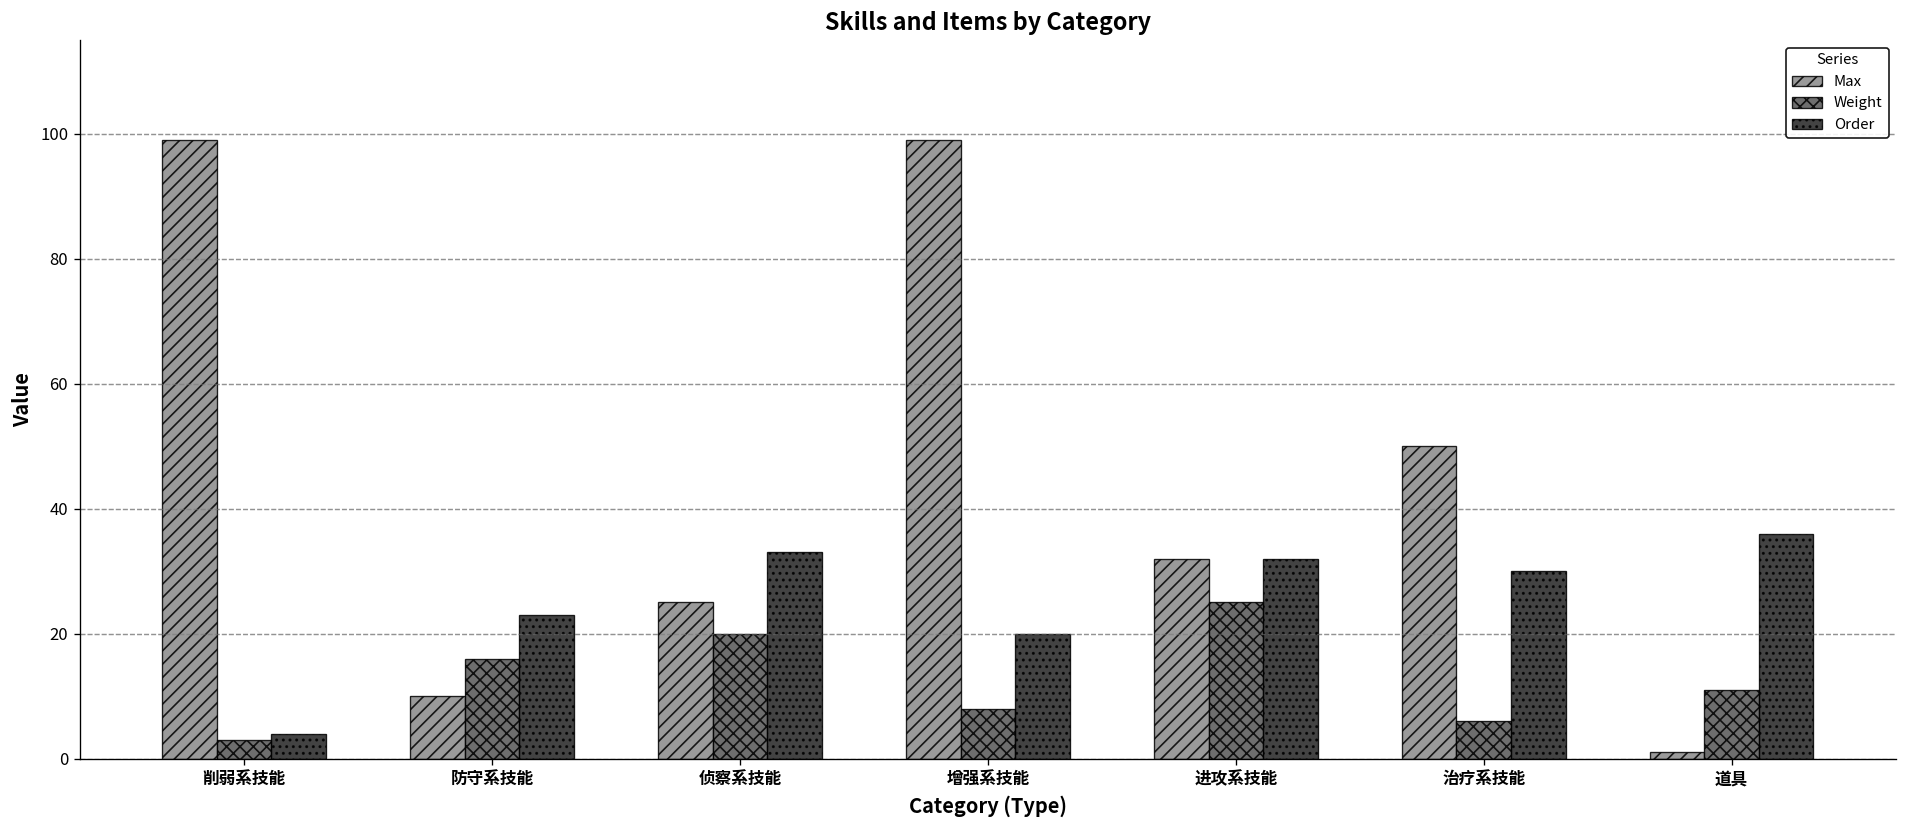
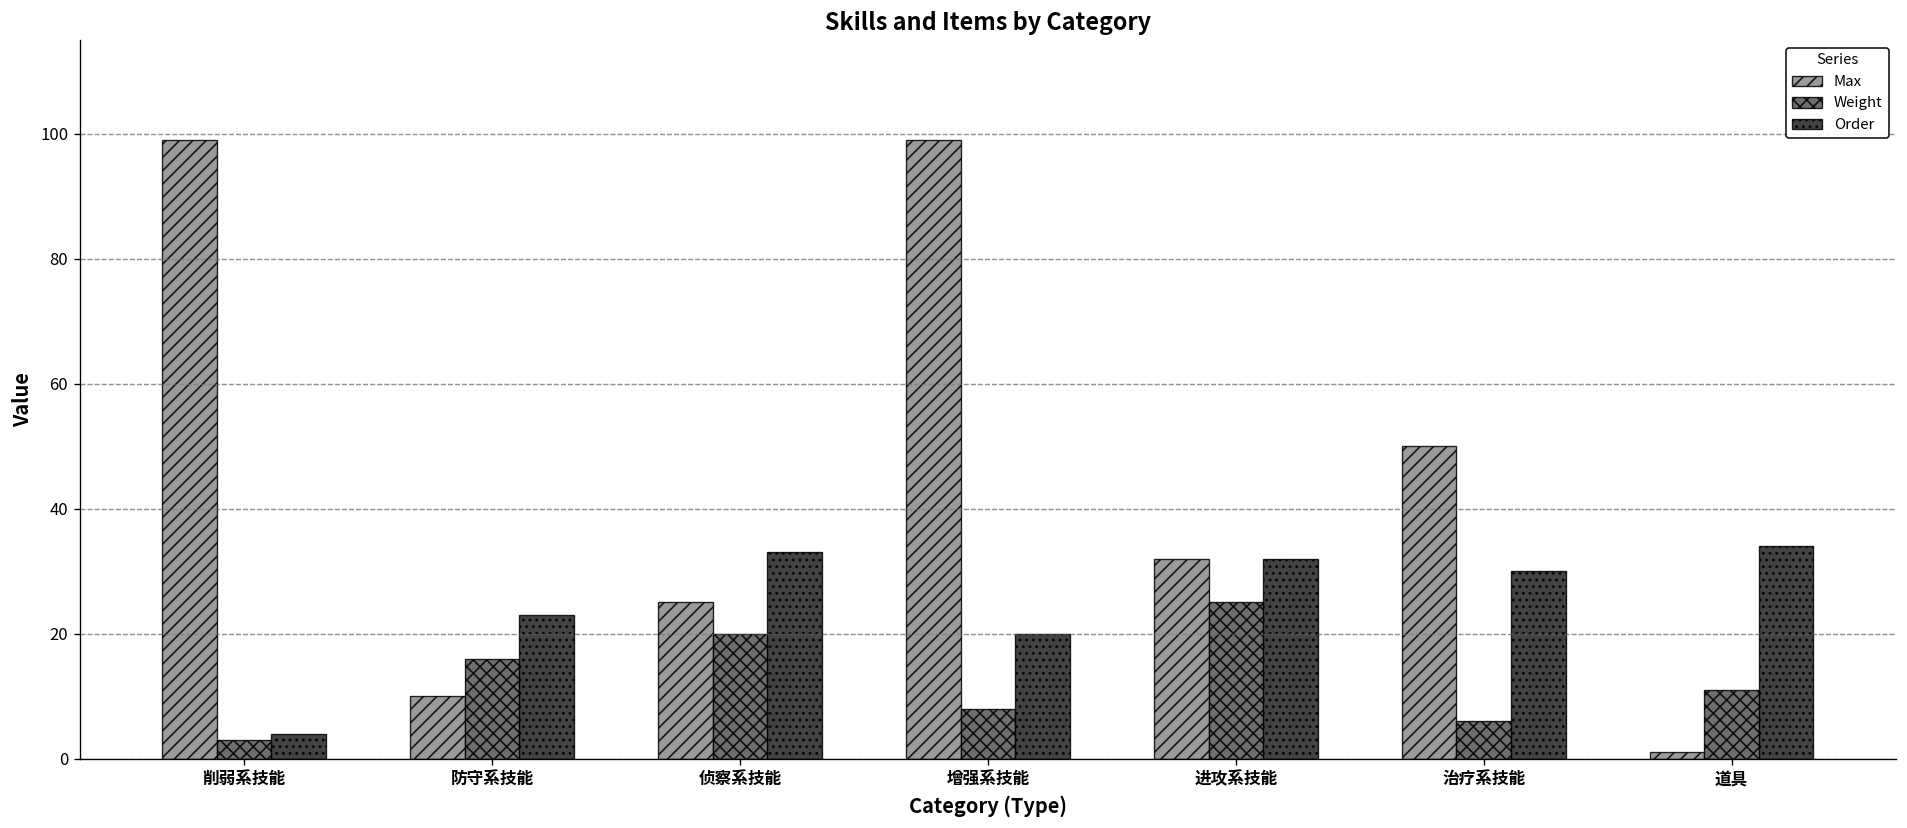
Order, 道具: 36 -> 34
